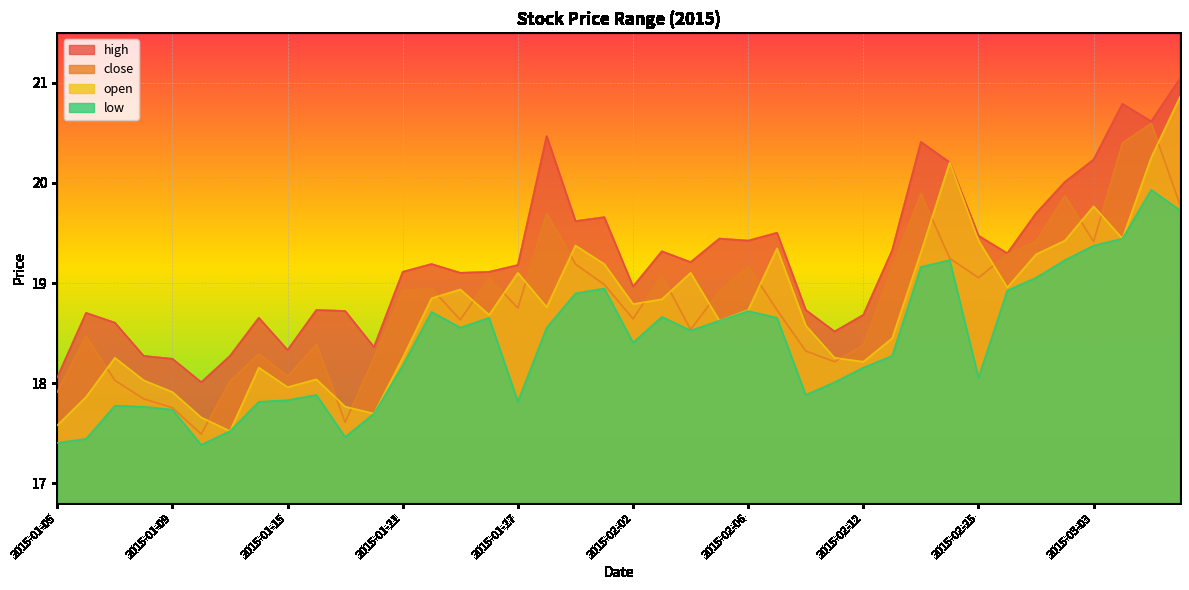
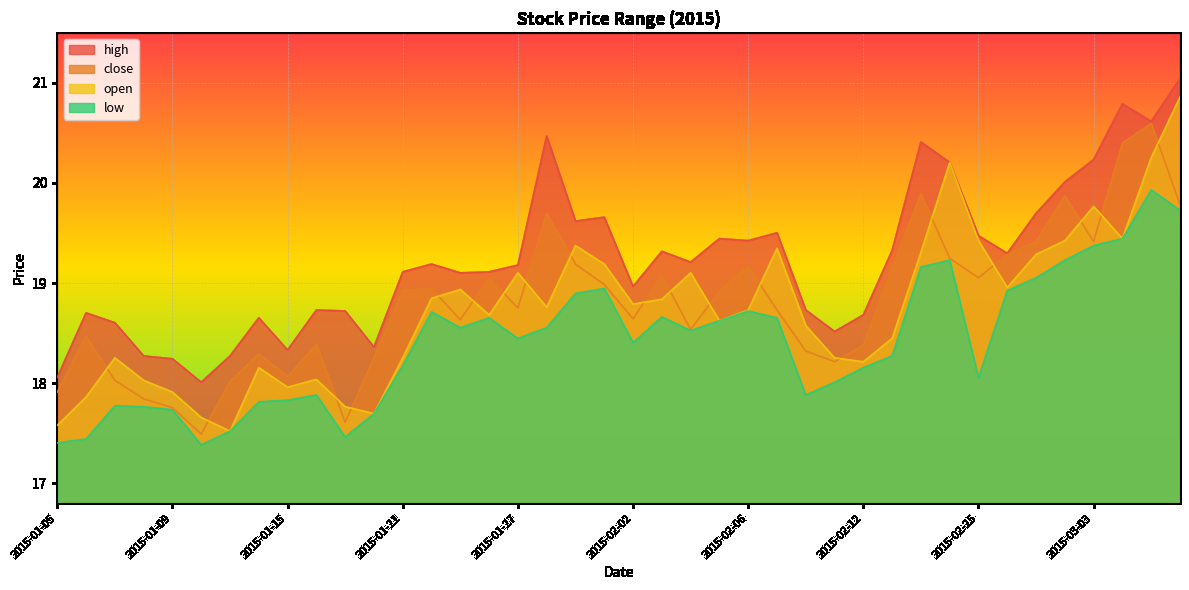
low, 2015-01-27: 17.82 -> 18.45
